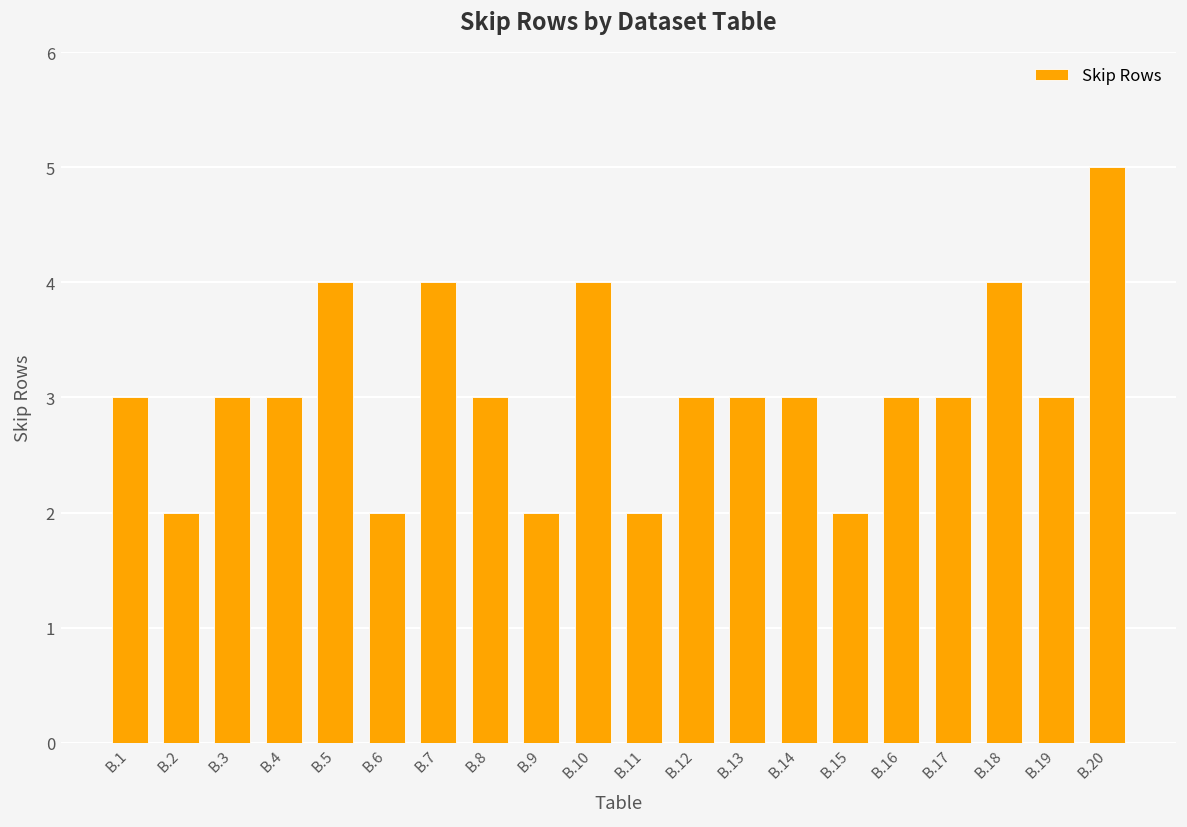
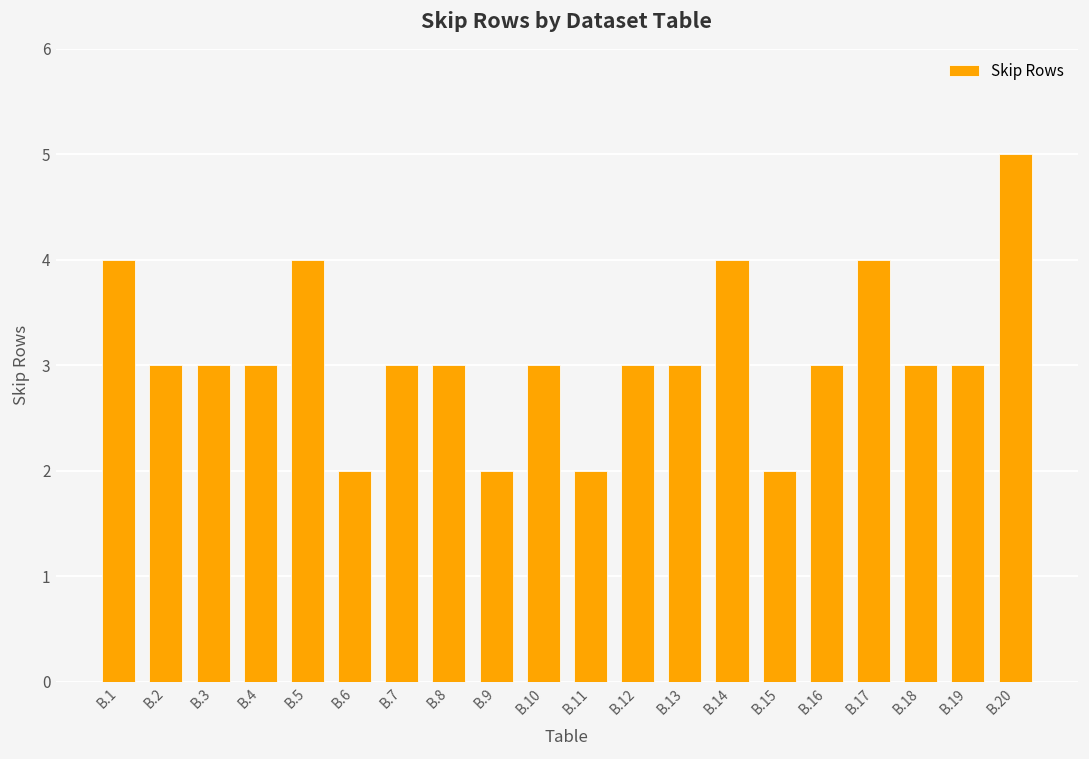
B.1: 3 -> 4
B.2: 2 -> 3
B.7: 4 -> 3
B.10: 4 -> 3
B.14: 3 -> 4
B.17: 3 -> 4
B.18: 4 -> 3
